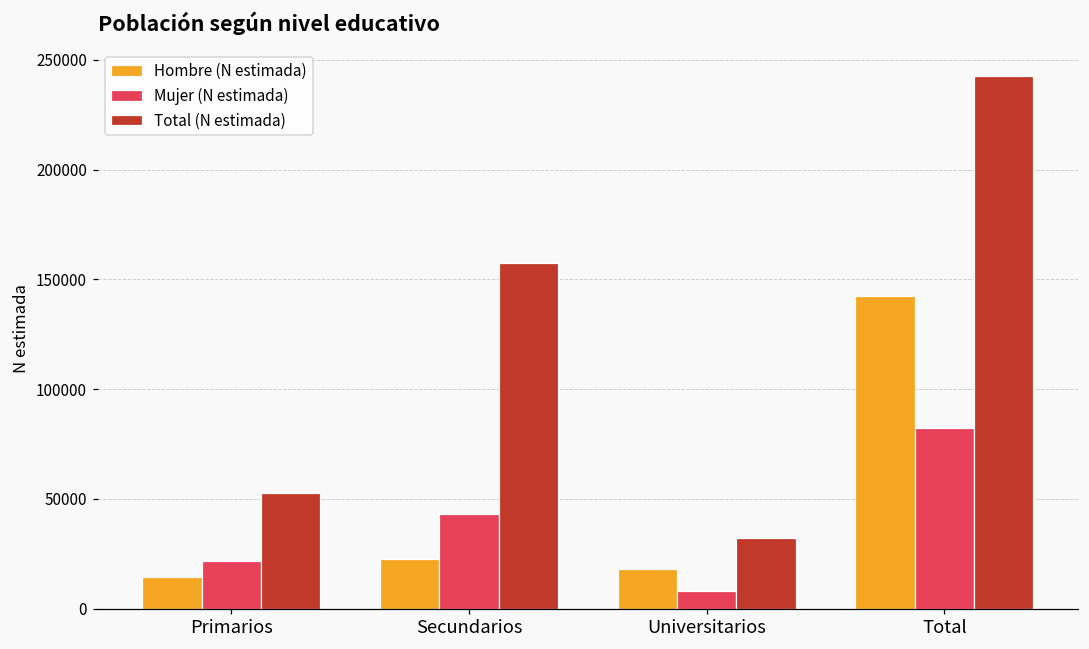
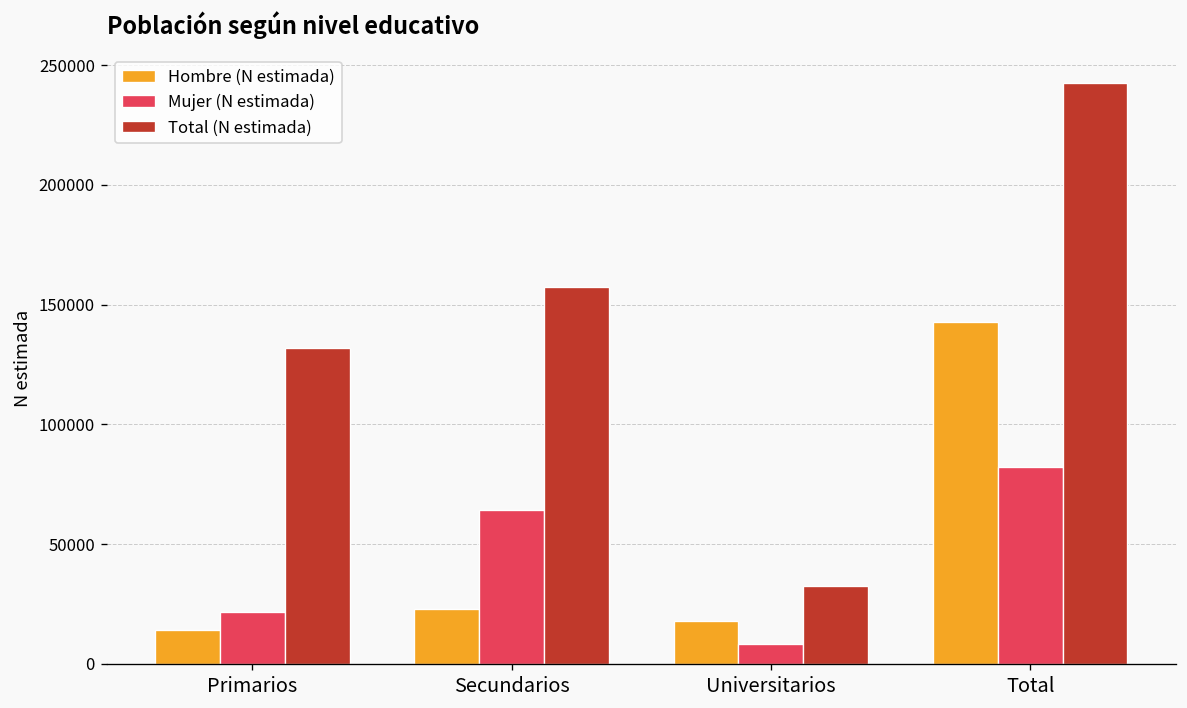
Total (N estimada), Primarios: 53000 -> 132000
Mujer (N estimada), Secundarios: 43000 -> 64000
